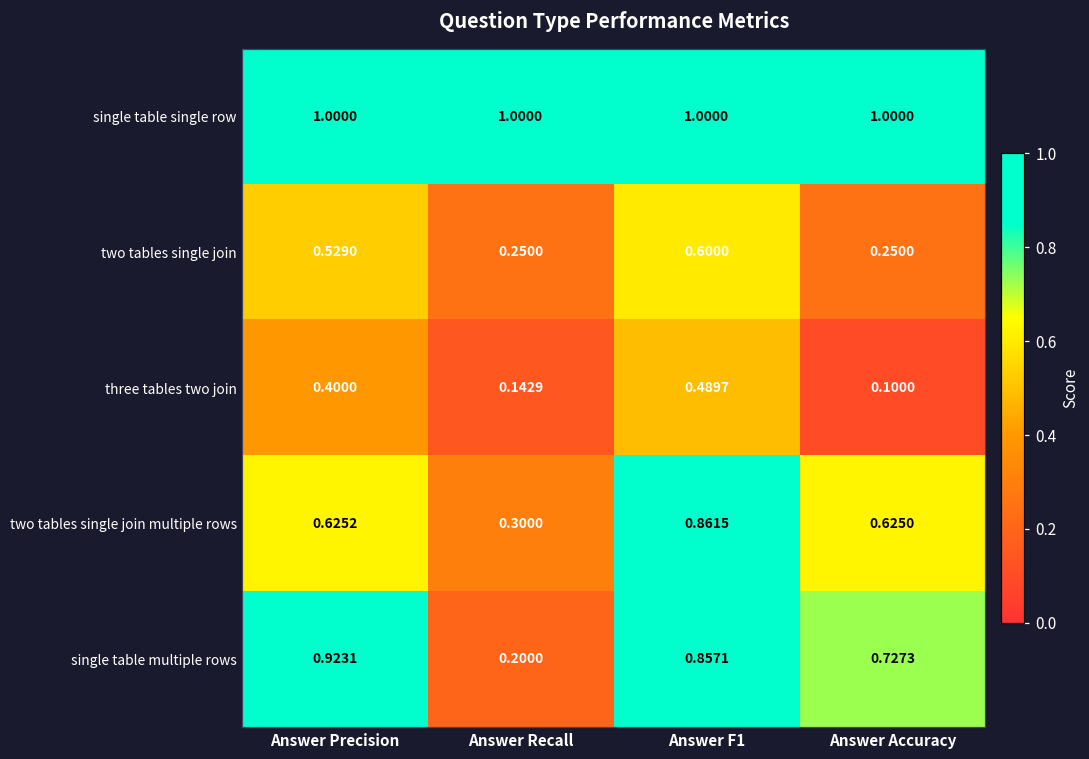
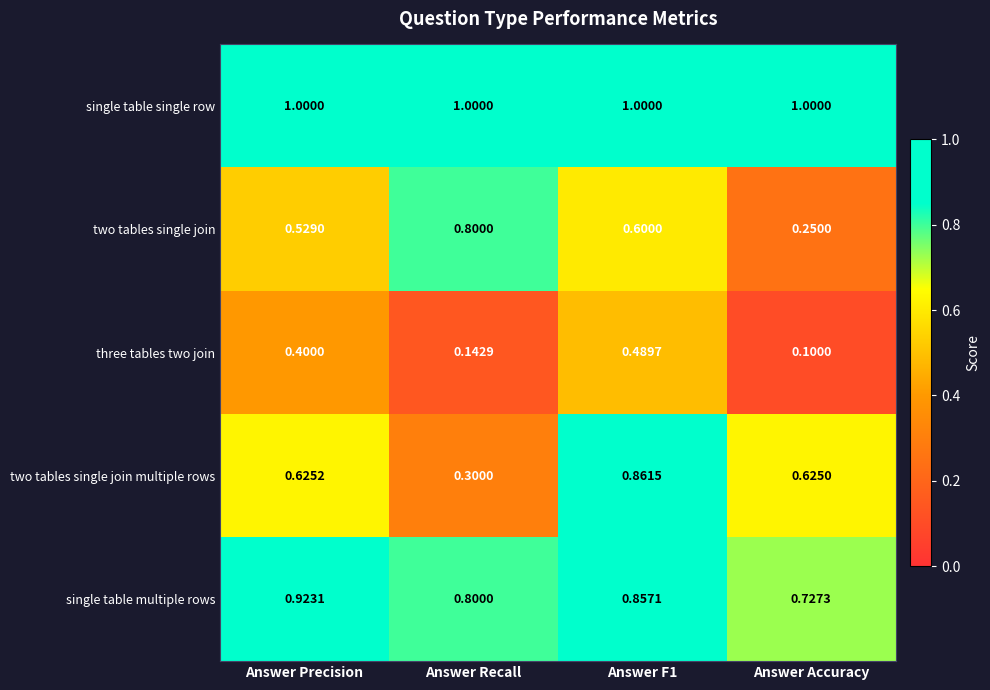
two tables single join, Answer Recall: 0.2500 -> 0.8000
single table multiple rows, Answer Recall: 0.2000 -> 0.8000
